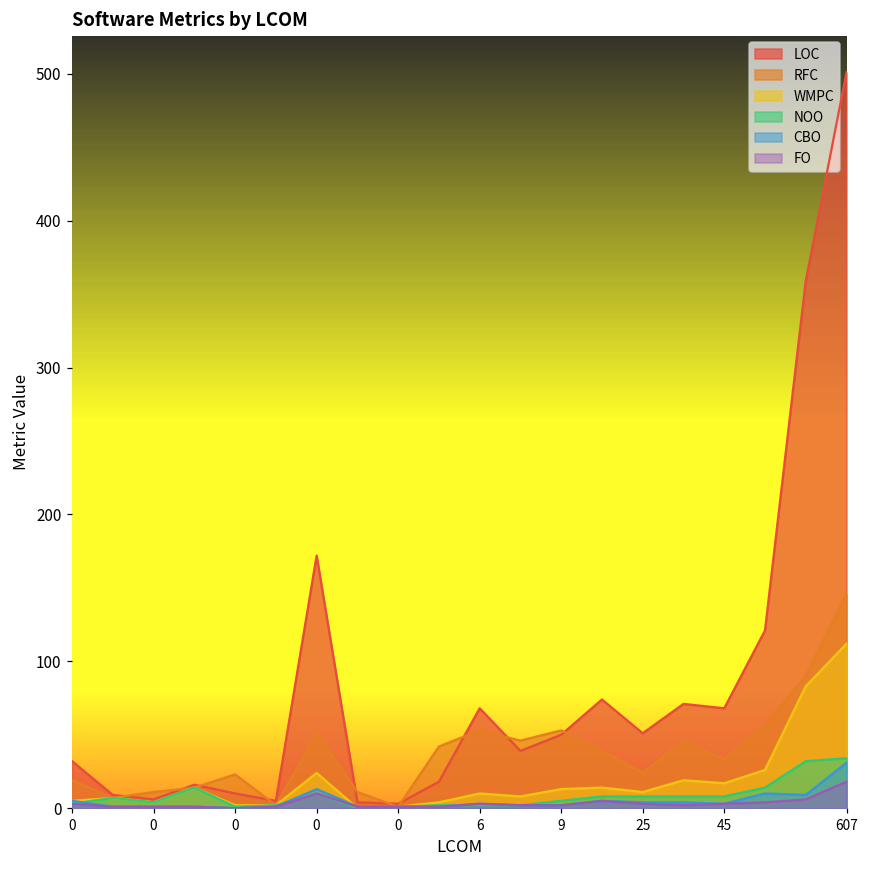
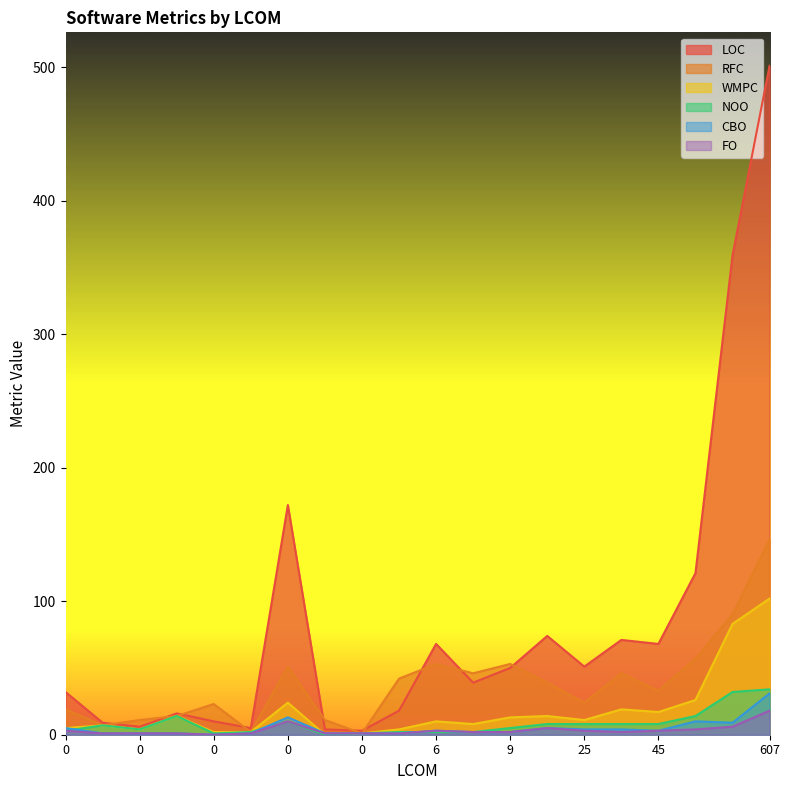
WMPC, 607: 112 -> 102
